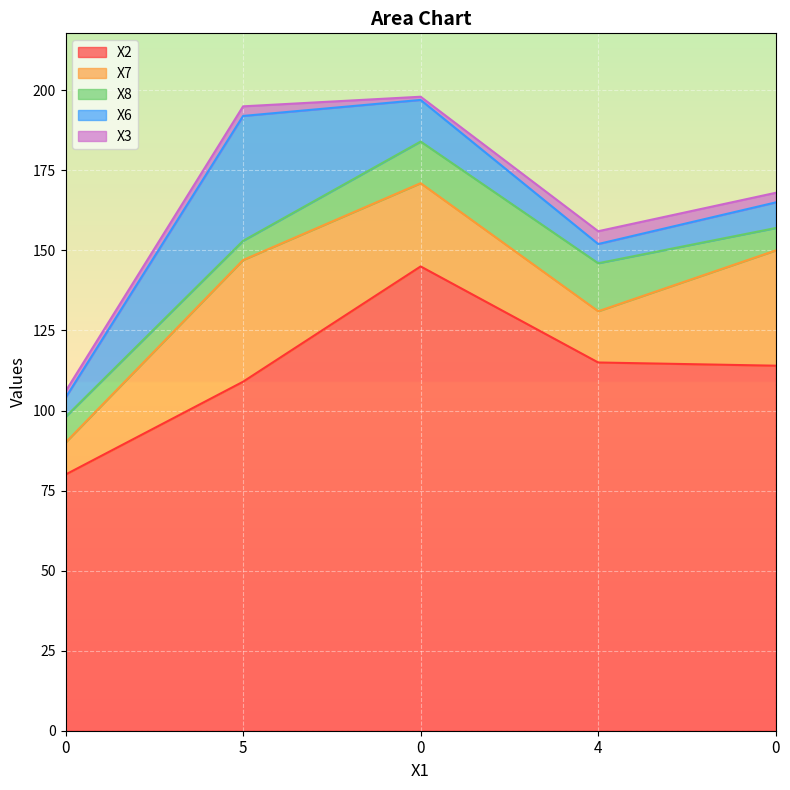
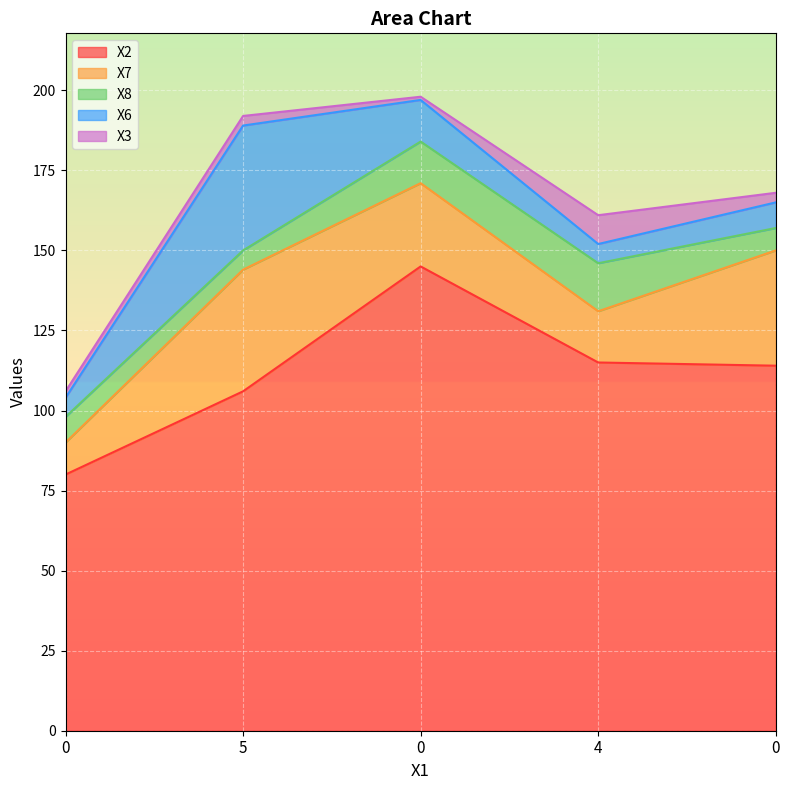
X2, 5: 109 -> 106
X3, 4: 4 -> 9
